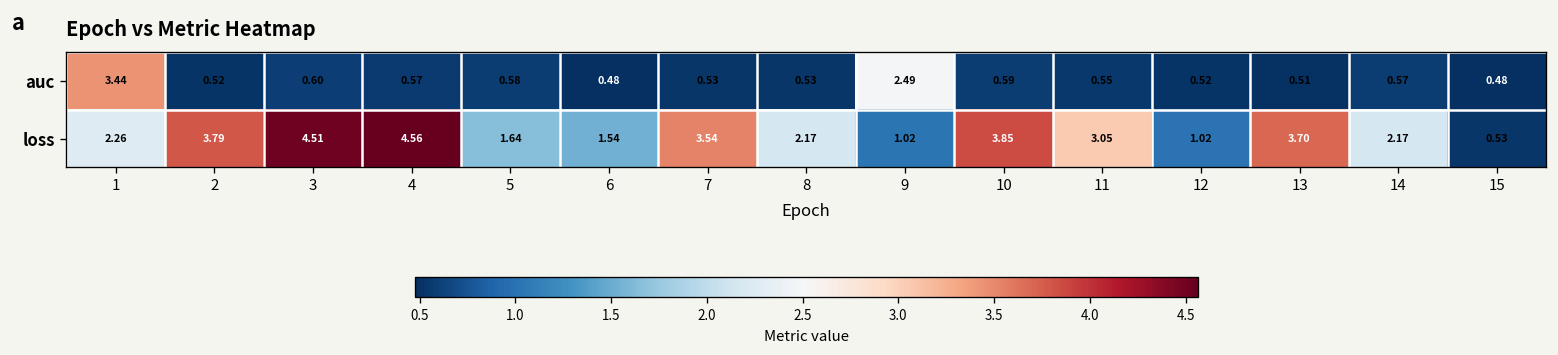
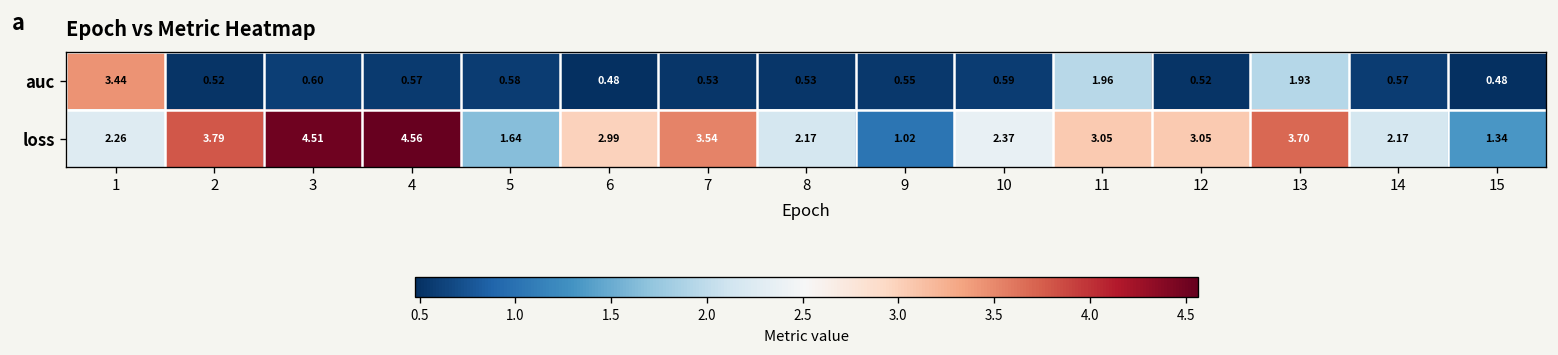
auc, 9: 2.49 -> 0.55
auc, 11: 0.55 -> 1.96
auc, 13: 0.51 -> 1.93
loss, 6: 1.54 -> 2.99
loss, 10: 3.85 -> 2.37
loss, 12: 1.02 -> 3.05
loss, 15: 0.53 -> 1.34
